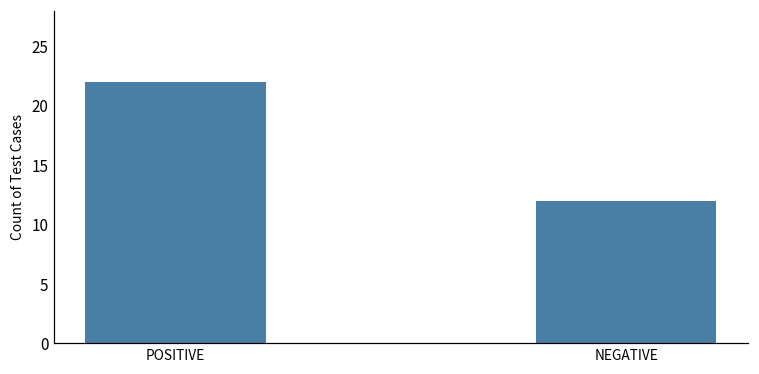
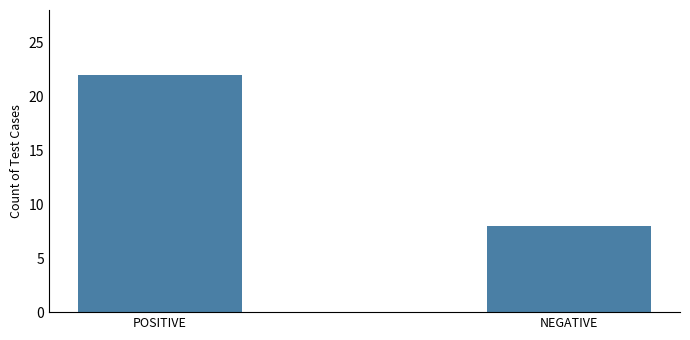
NEGATIVE: 12 -> 8
